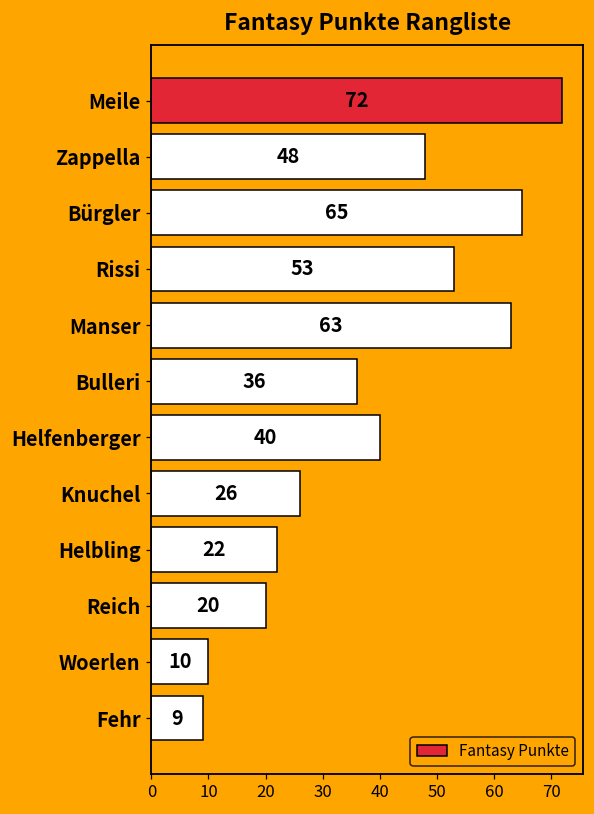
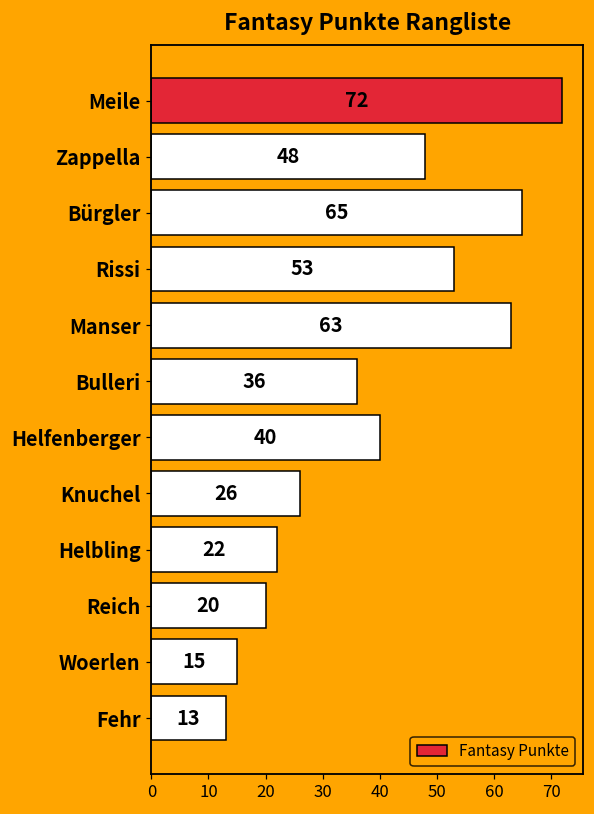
Woerlen: 10 -> 15
Fehr: 9 -> 13
